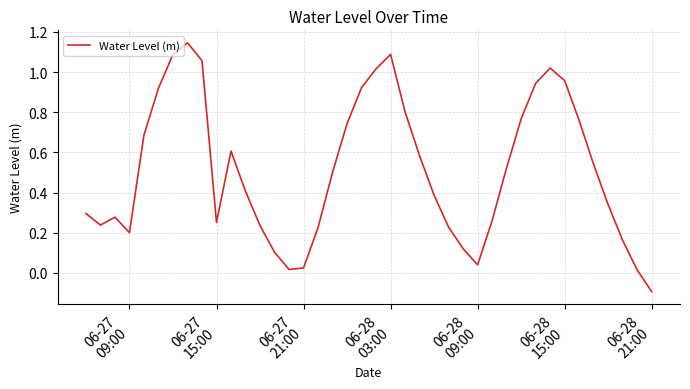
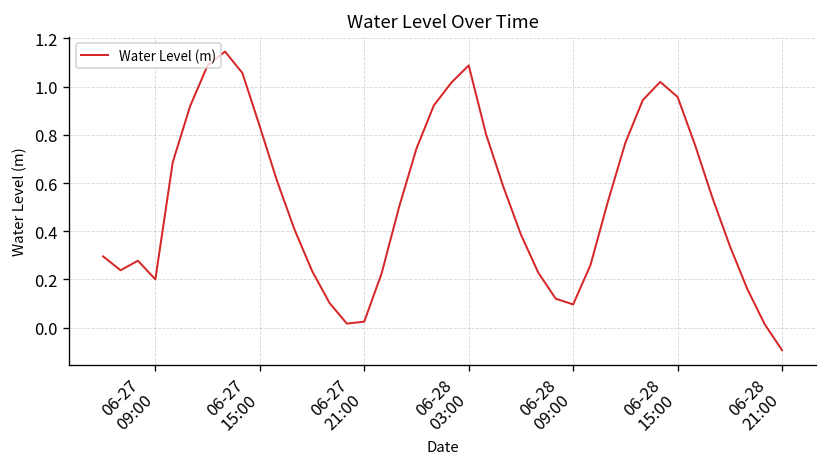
06-27 15:00: 0.25 -> 0.83
06-28 09:00: 0.04 -> 0.10
